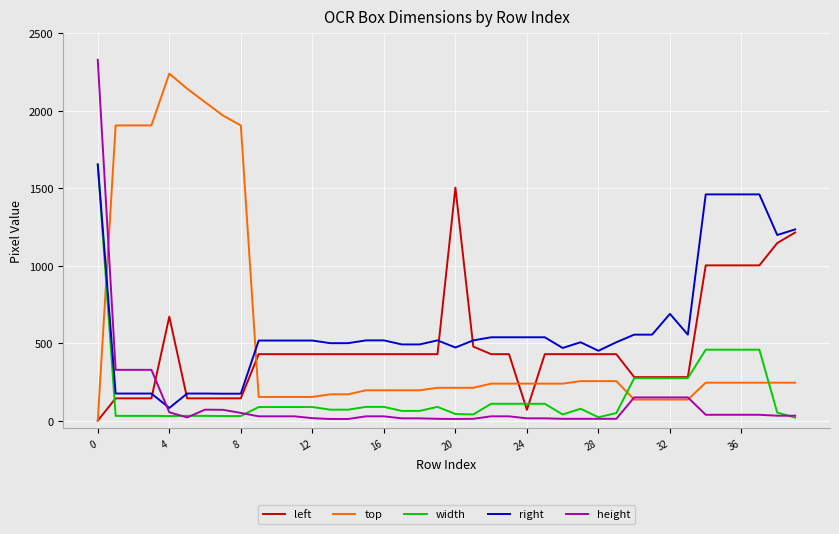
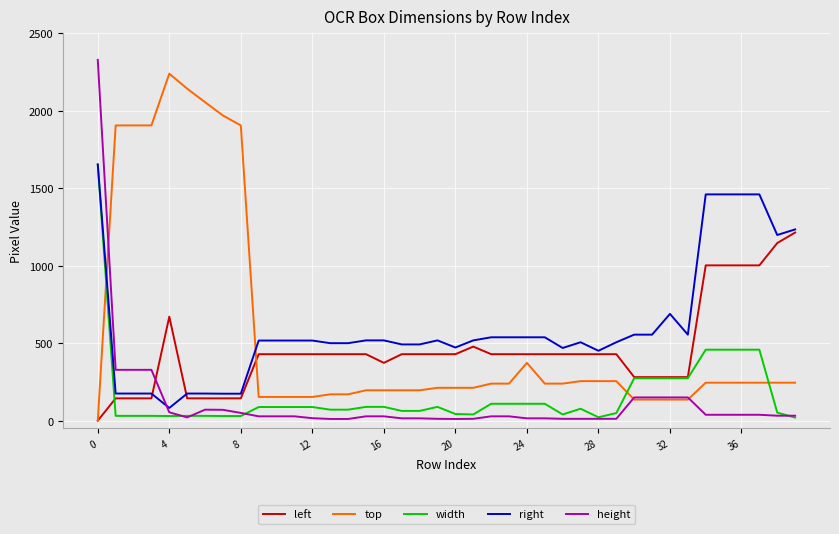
left, 16: 430 -> 370
left, 20: 1500 -> 430
left, 24: 70 -> 430
top, 24: 240 -> 370
